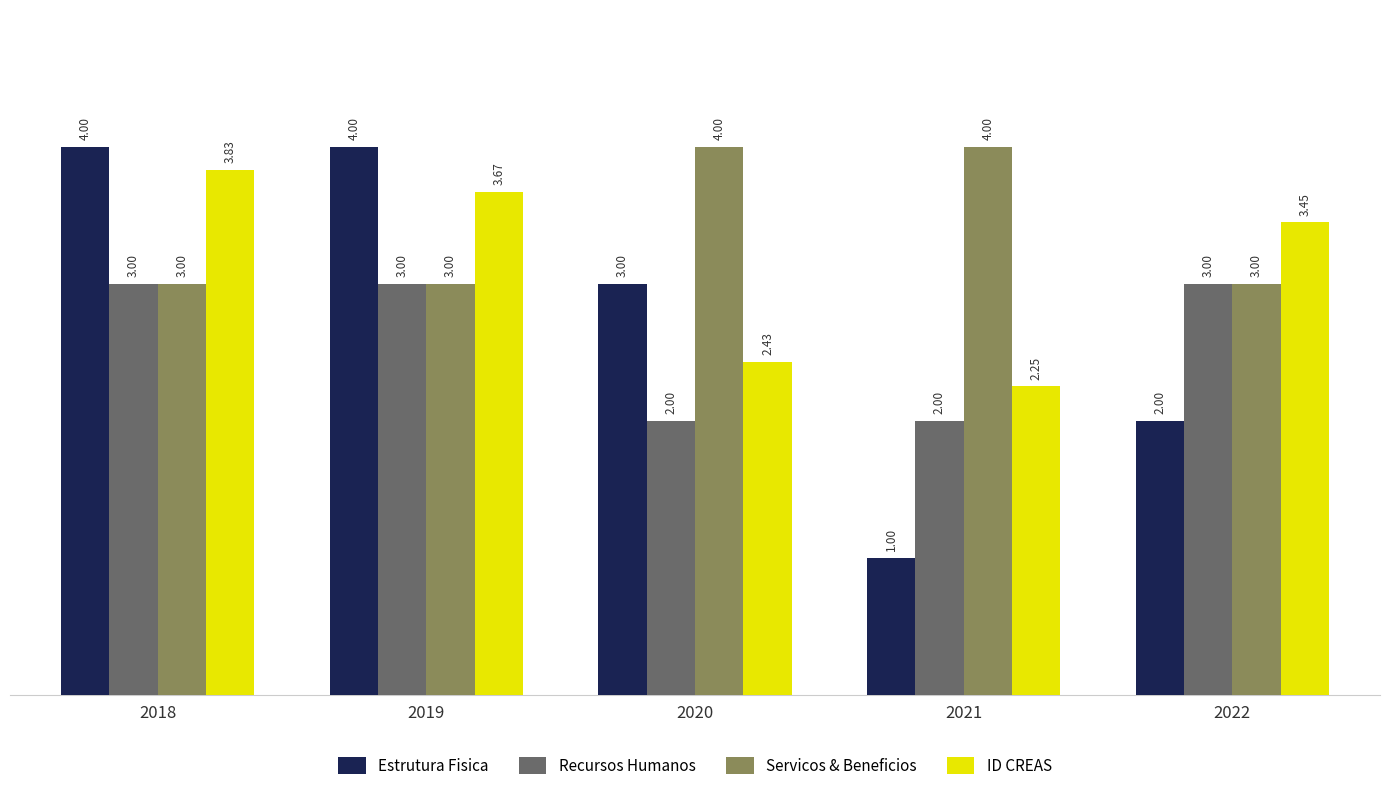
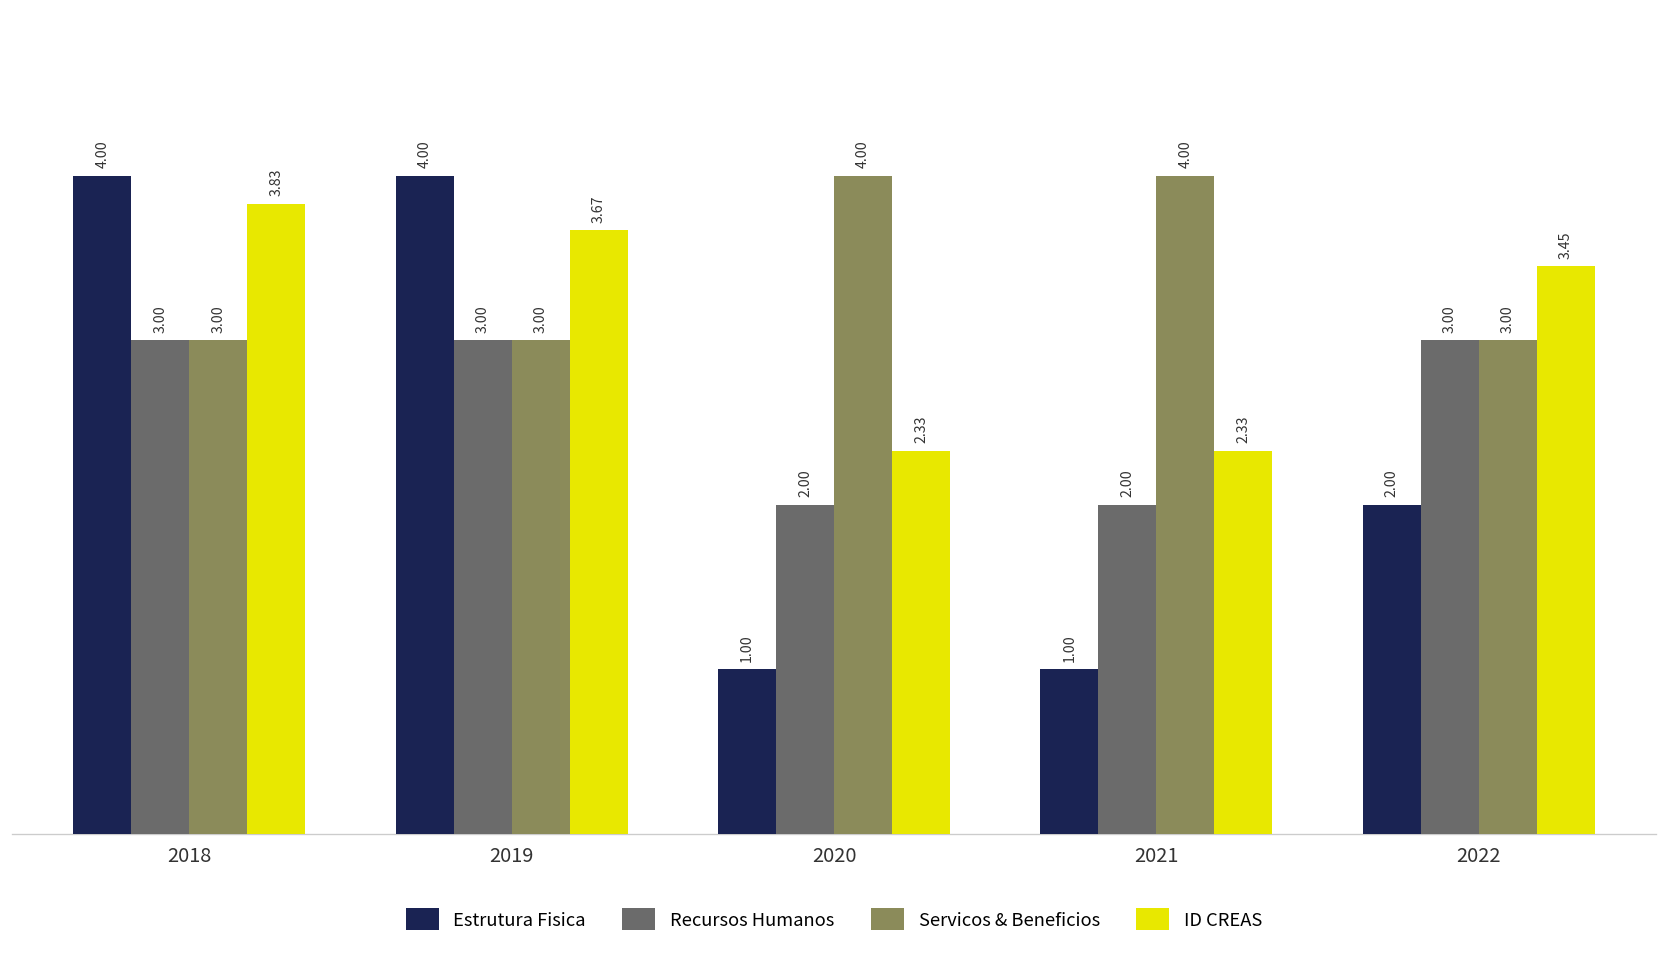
Estrutura Fisica, 2020: 3.00 -> 1.00
ID CREAS, 2020: 2.43 -> 2.33
ID CREAS, 2021: 2.25 -> 2.33
